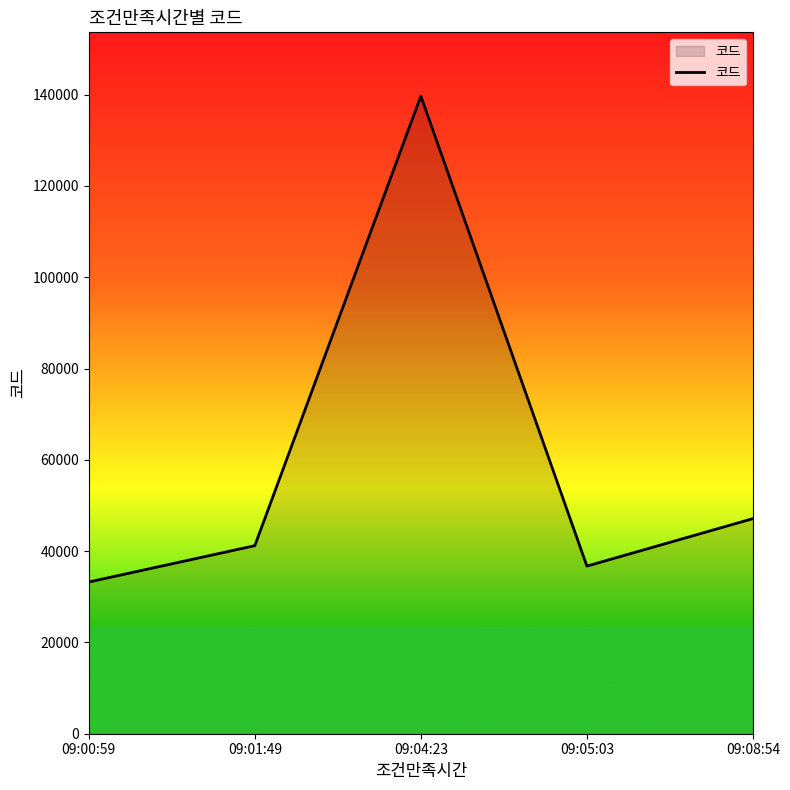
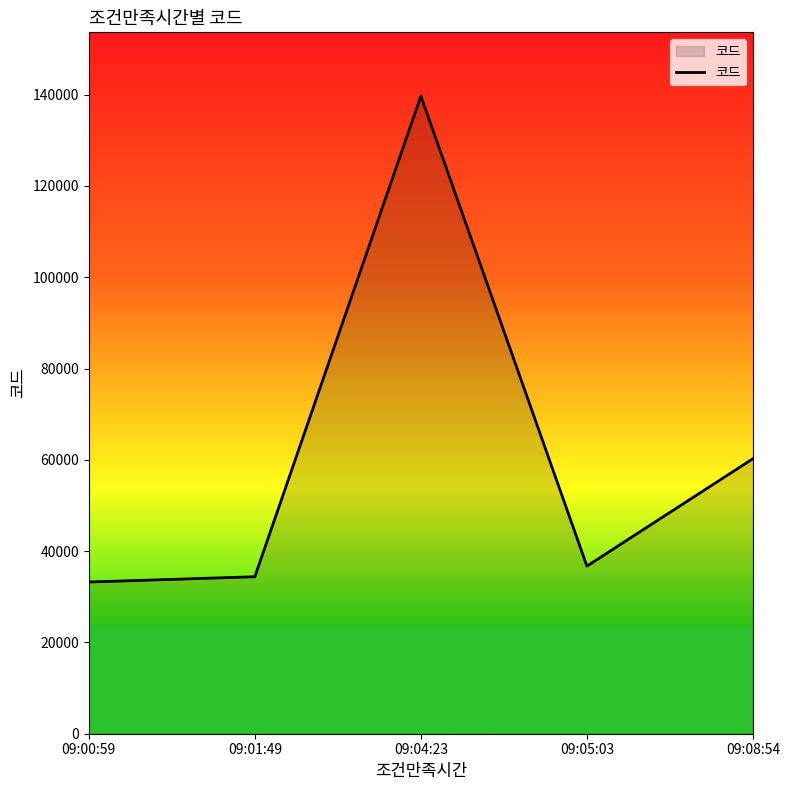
09:01:49: 41000 -> 34000
09:08:54: 47000 -> 60000
